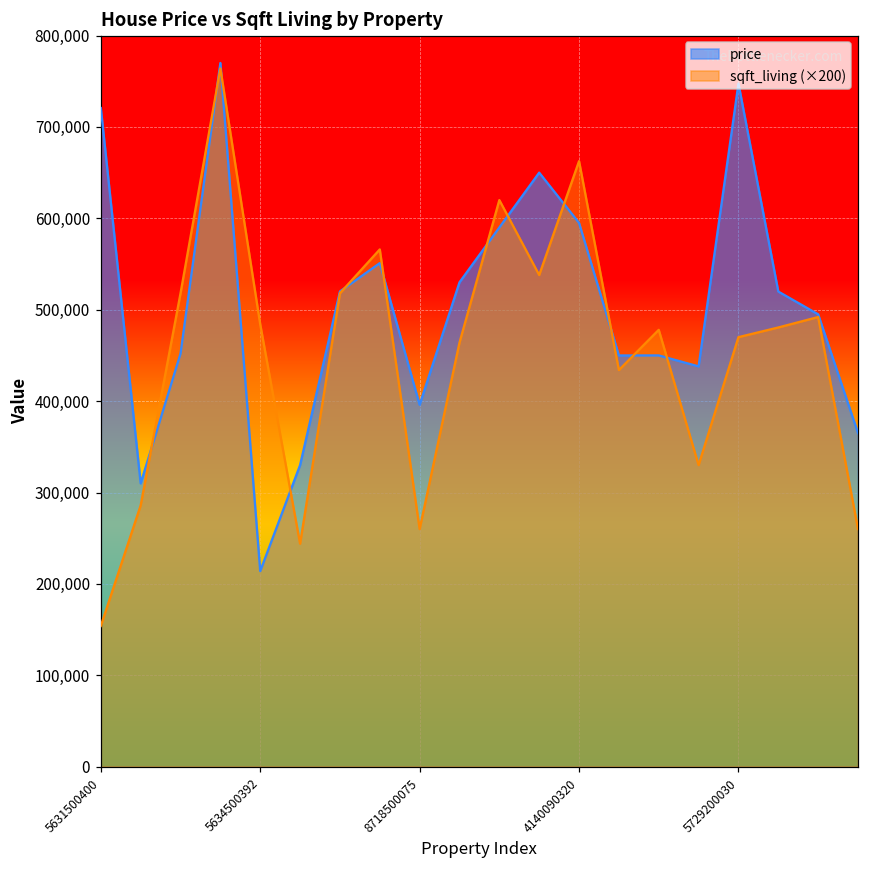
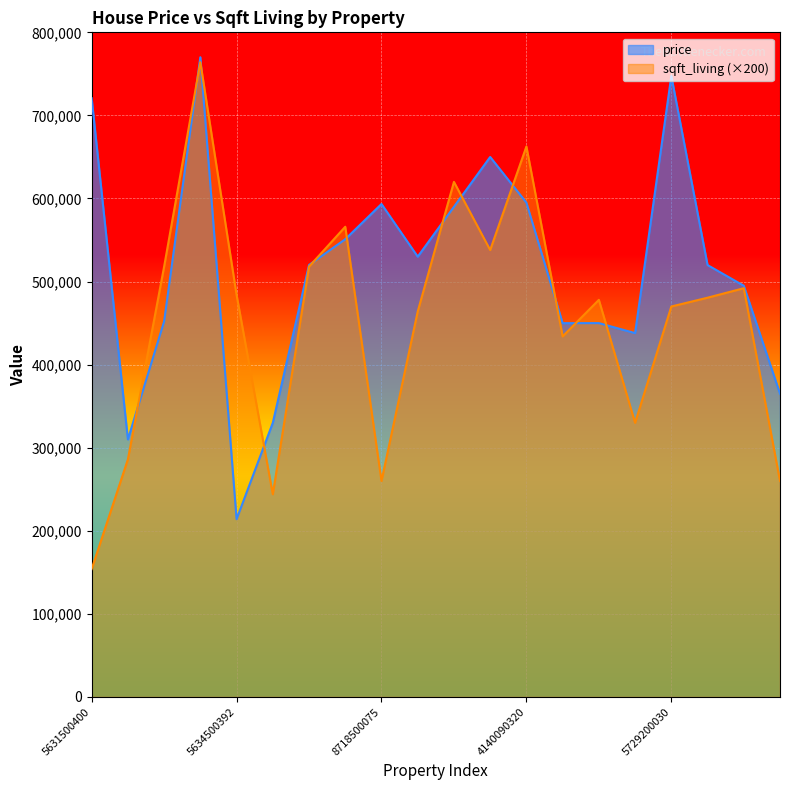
price, 8718500075: 400,000 -> 590,000
